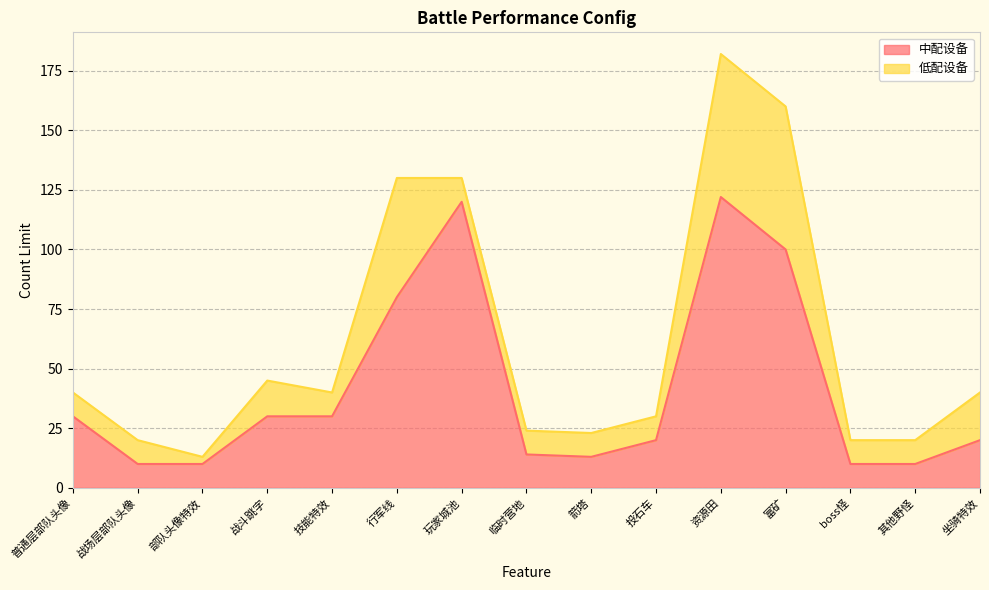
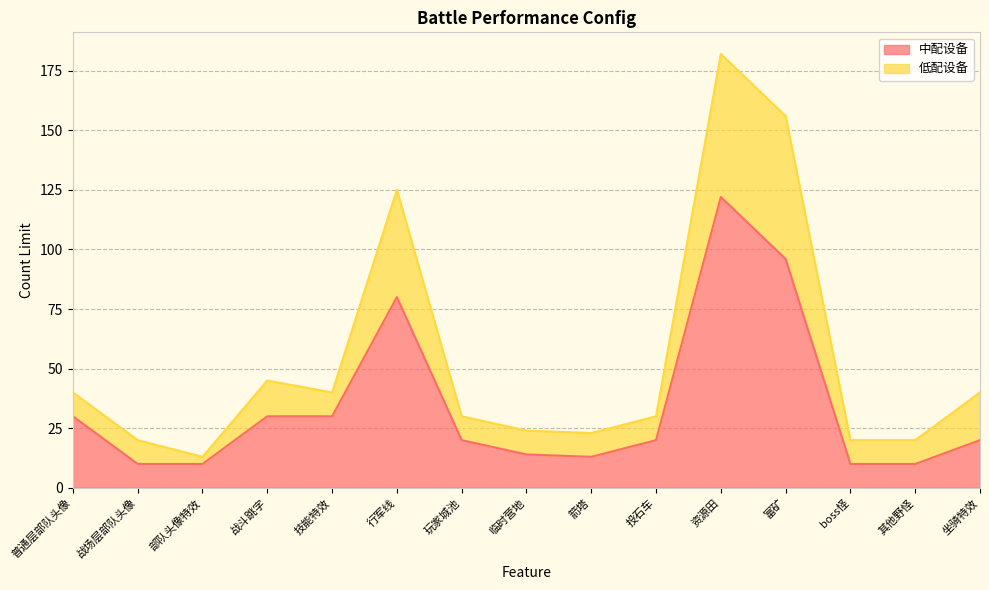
低配设备, 行军线: 50 -> 45
中配设备, 玩家城池: 120 -> 20
中配设备, 富矿: 100 -> 96
